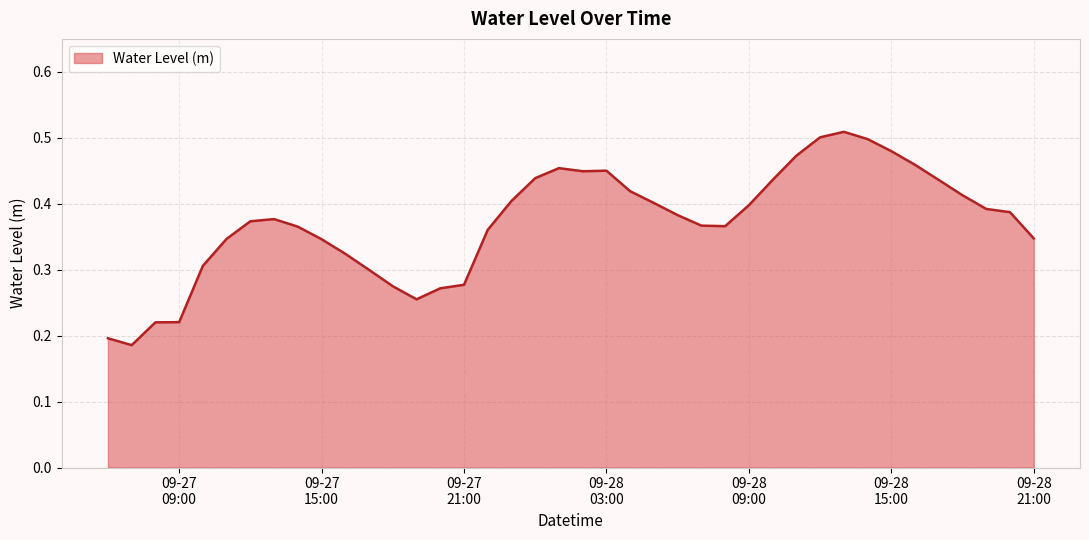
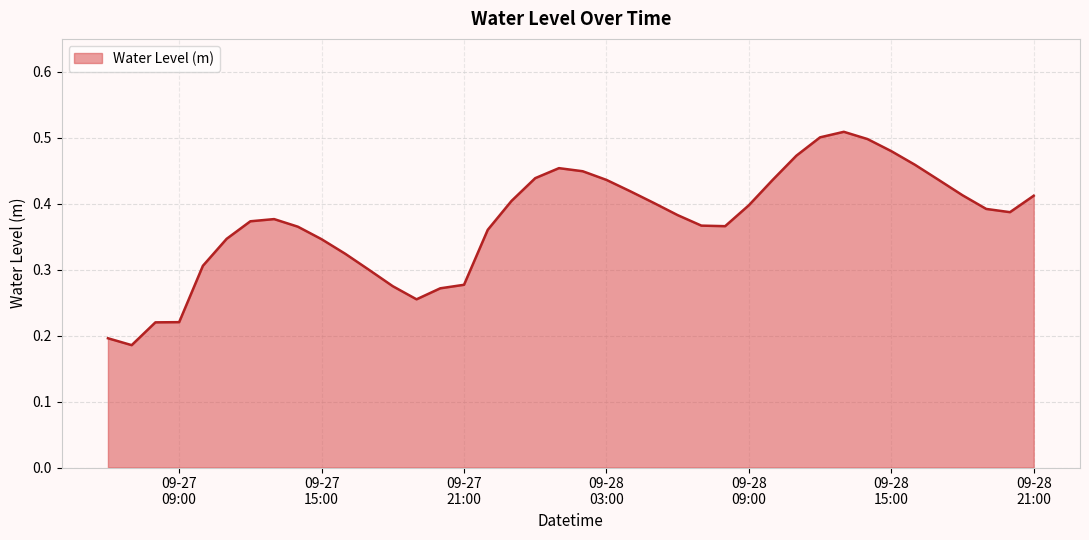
09-28 03:00: 0.45 -> 0.44
09-28 21:00: 0.35 -> 0.41
